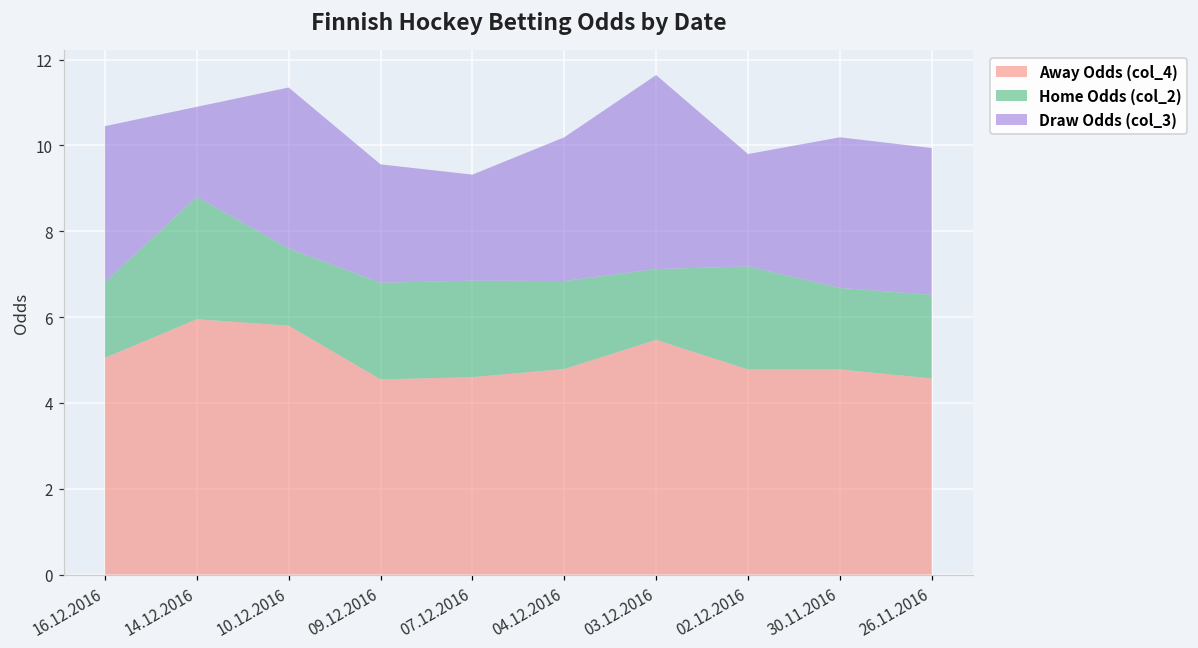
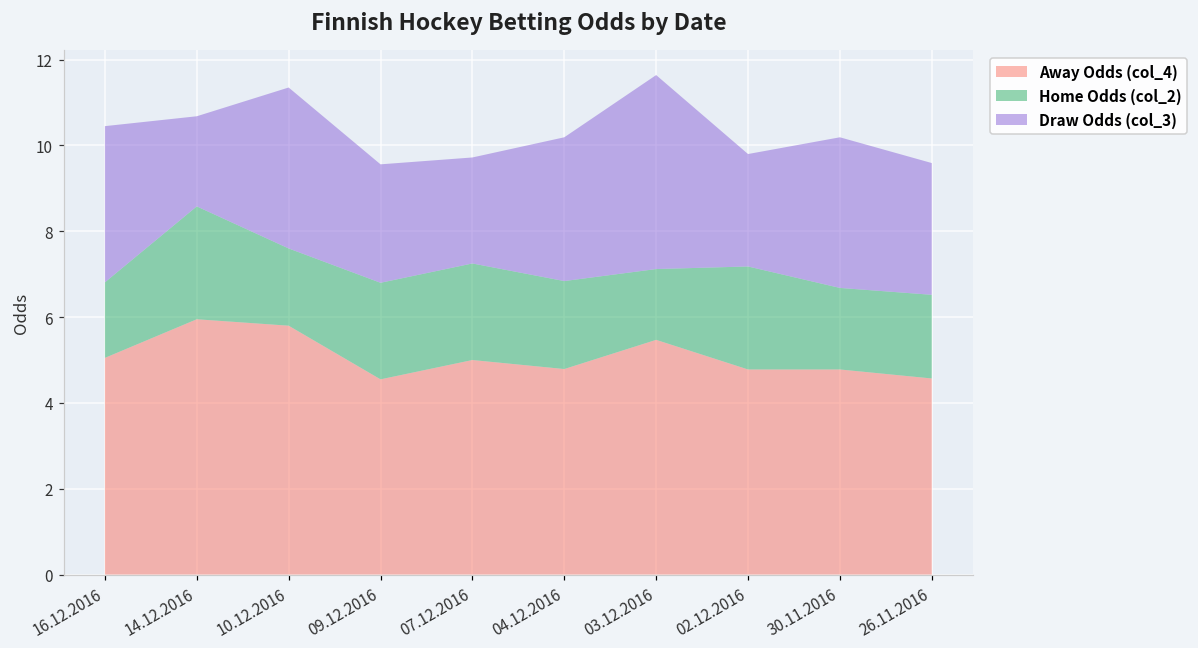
Home Odds (col_2), 14.12.2016: 2.9 -> 2.6
Away Odds (col_4), 07.12.2016: 4.6 -> 5.0
Draw Odds (col_3), 26.11.2016: 3.4 -> 3.1
